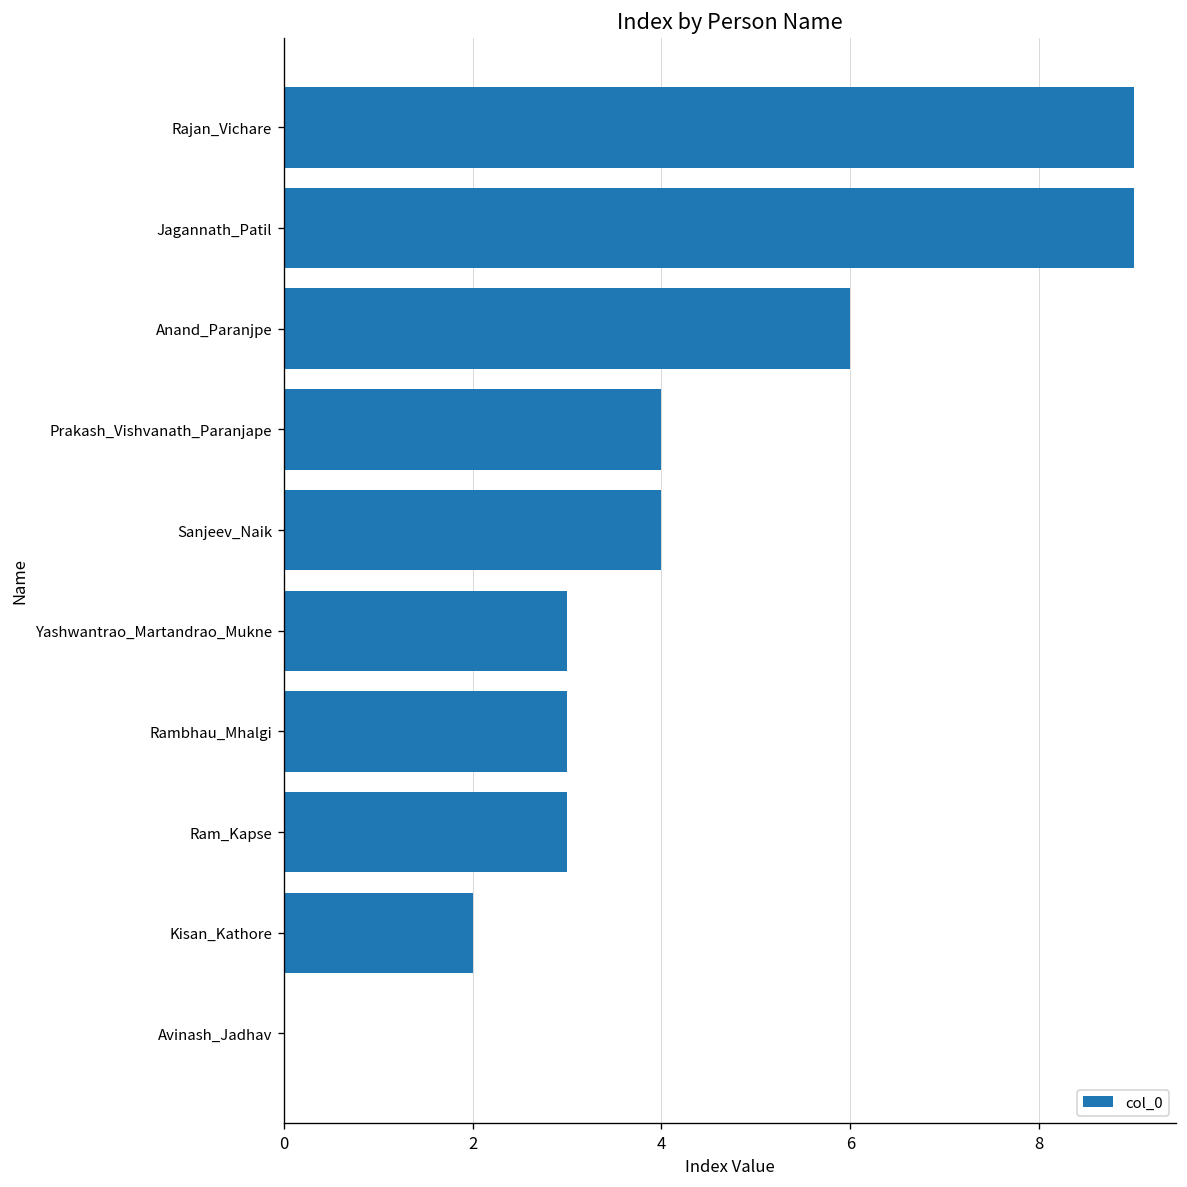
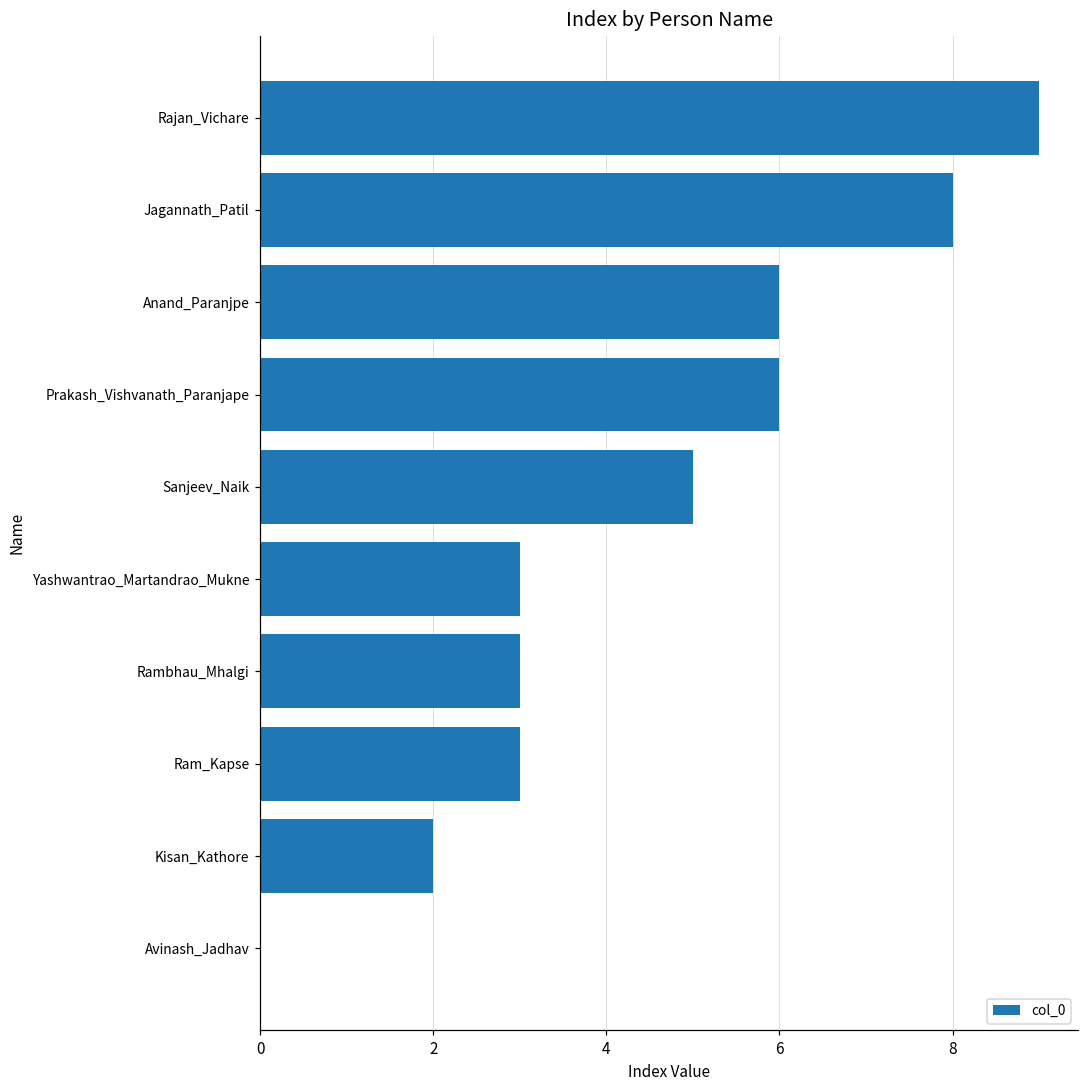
Jagannath_Patil: 9 -> 8
Prakash_Vishvanath_Paranjape: 4 -> 6
Sanjeev_Naik: 4 -> 5
